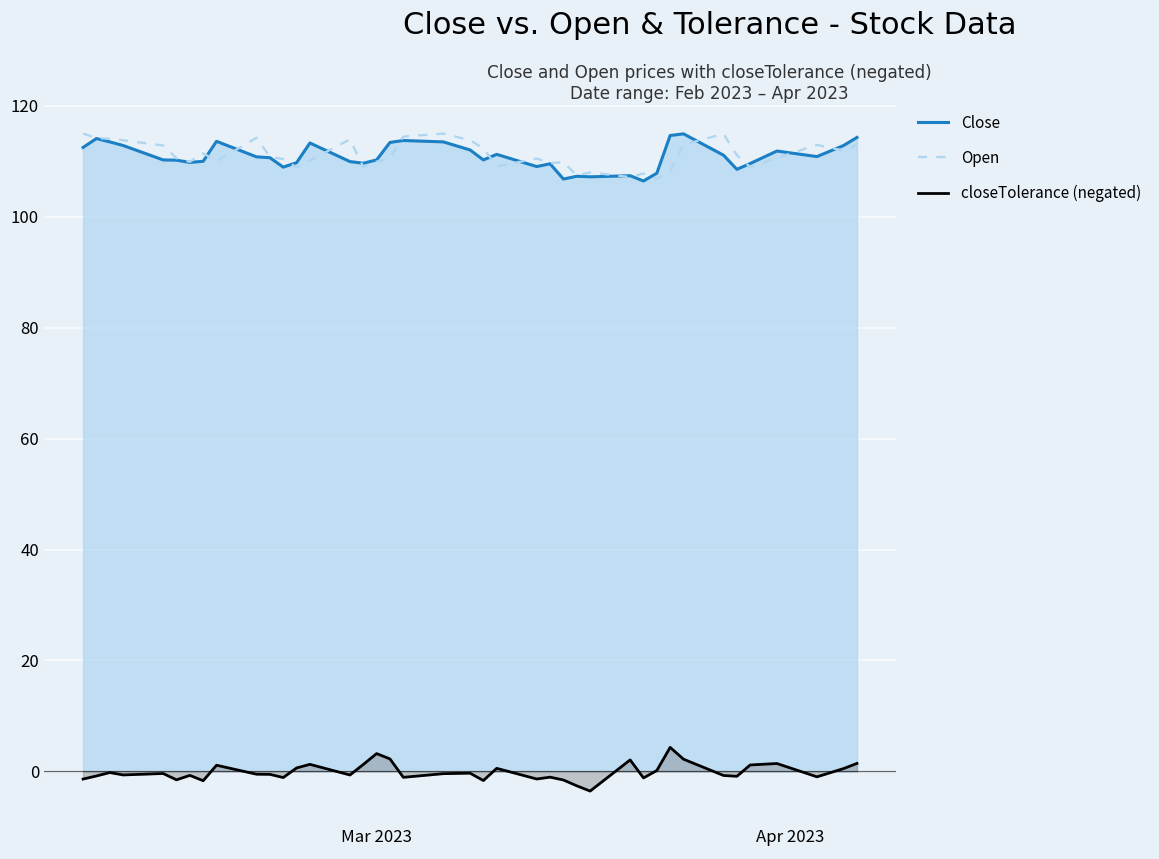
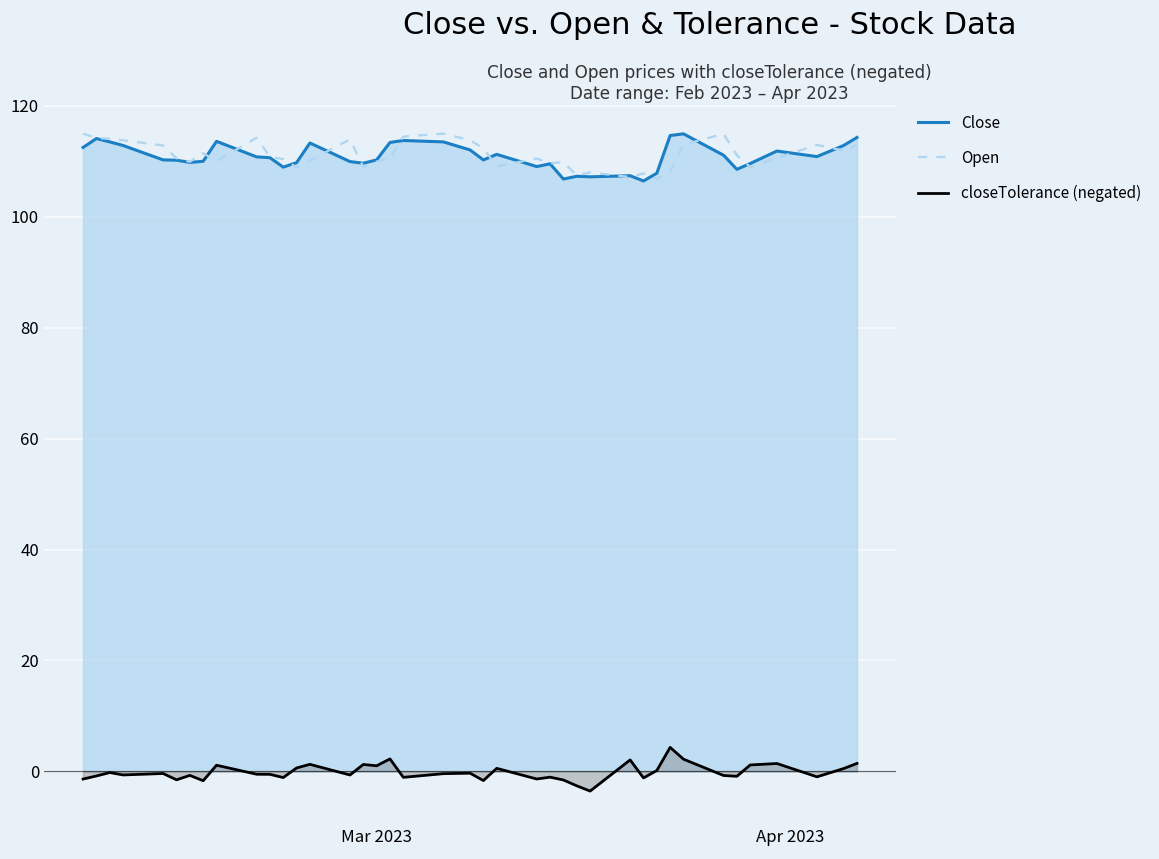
closeTolerance (negated), Mar 2023: 3 -> 1
